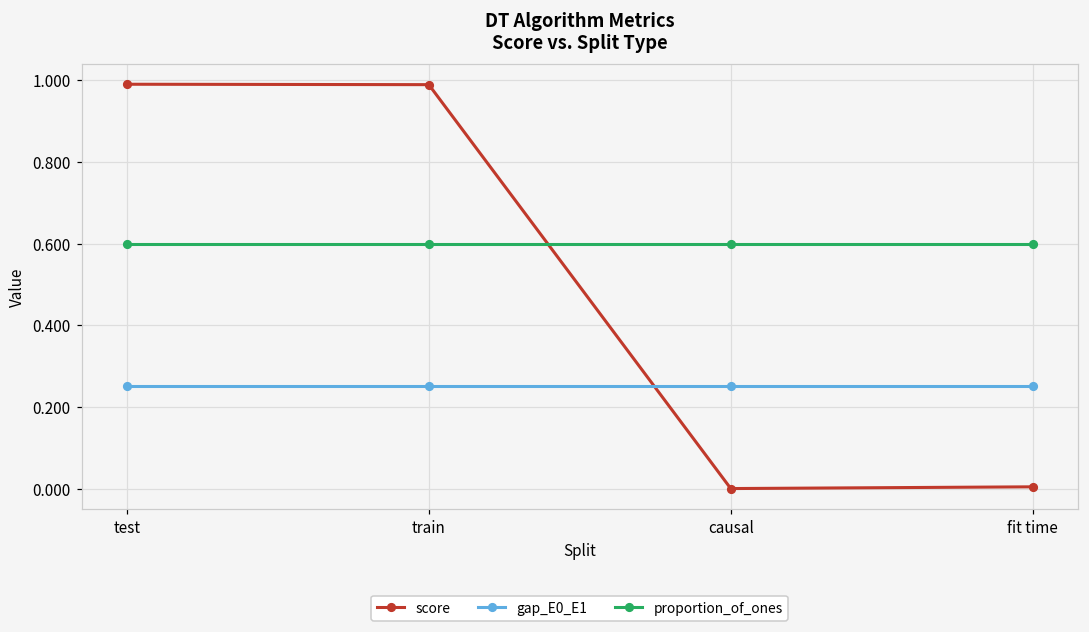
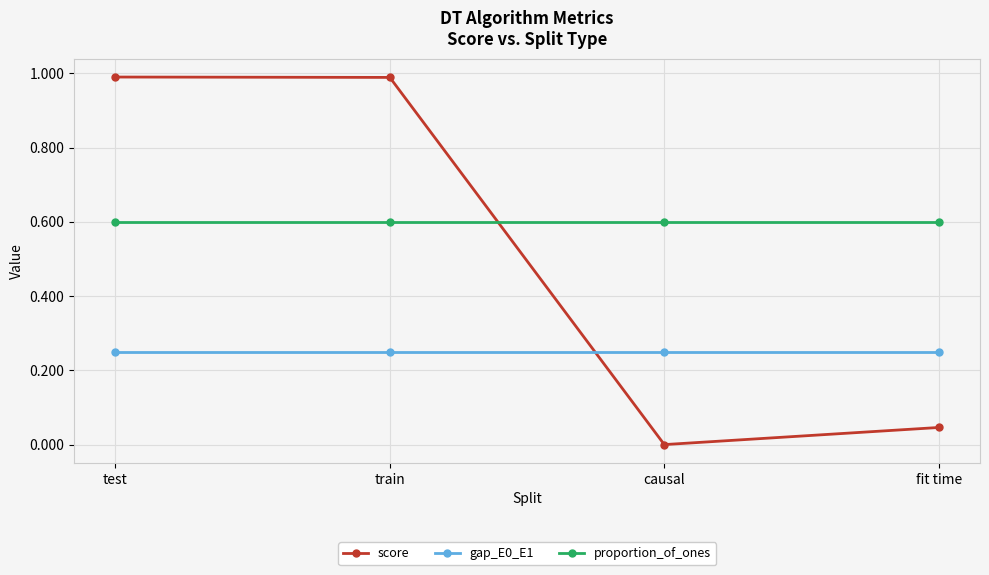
score, fit time: 0.00 -> 0.05
